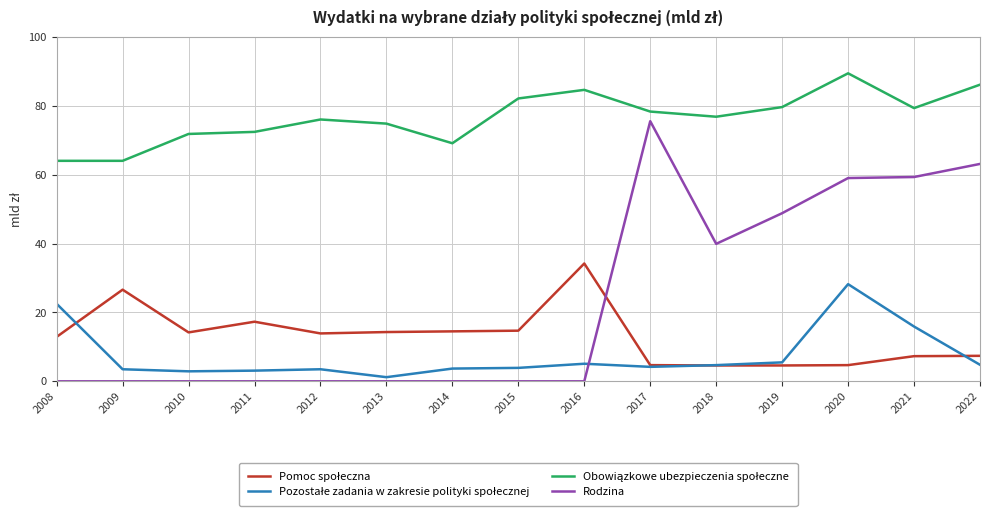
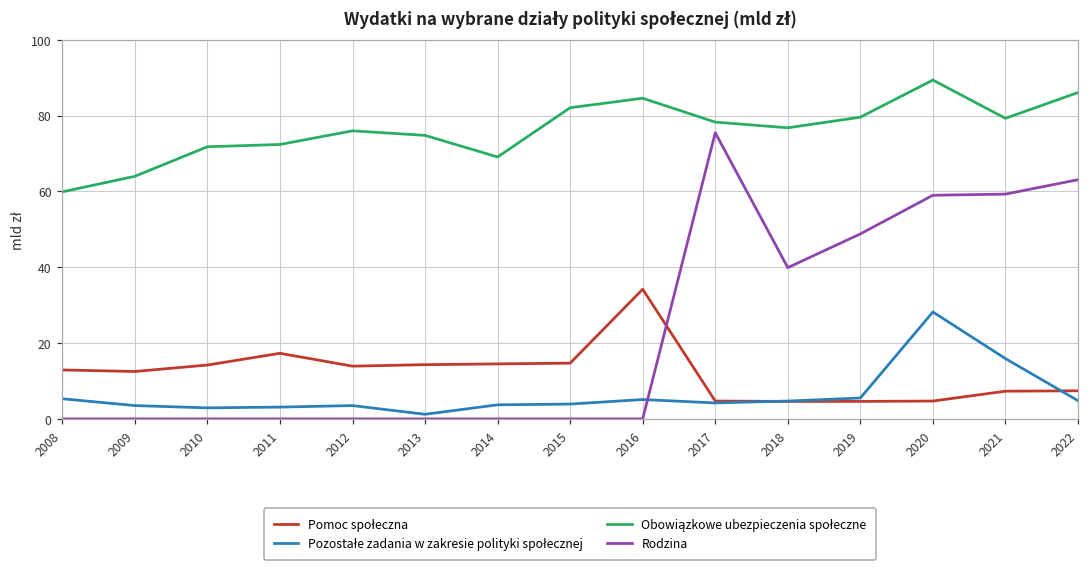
Pozostałe zadania w zakresie polityki społecznej, 2008: 23 -> 5
Obowiązkowe ubezpieczenia społeczne, 2008: 64 -> 60
Pomoc społeczna, 2009: 27 -> 13
